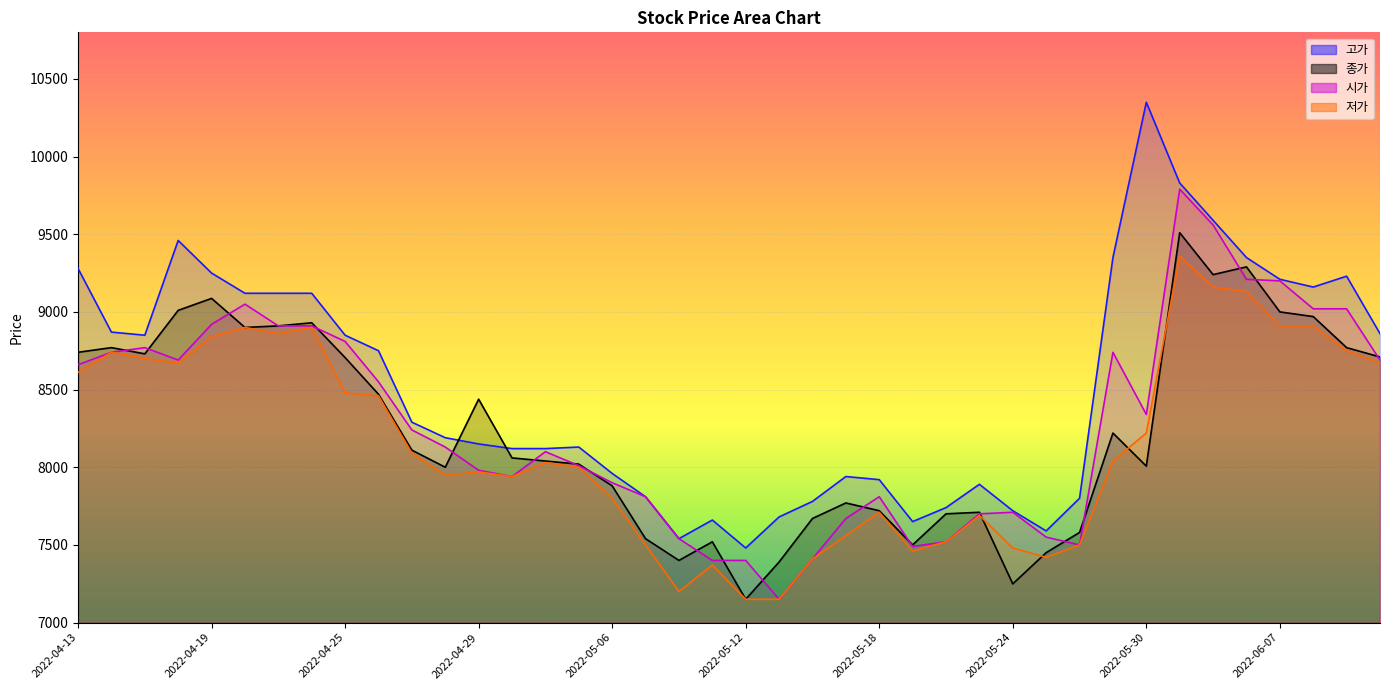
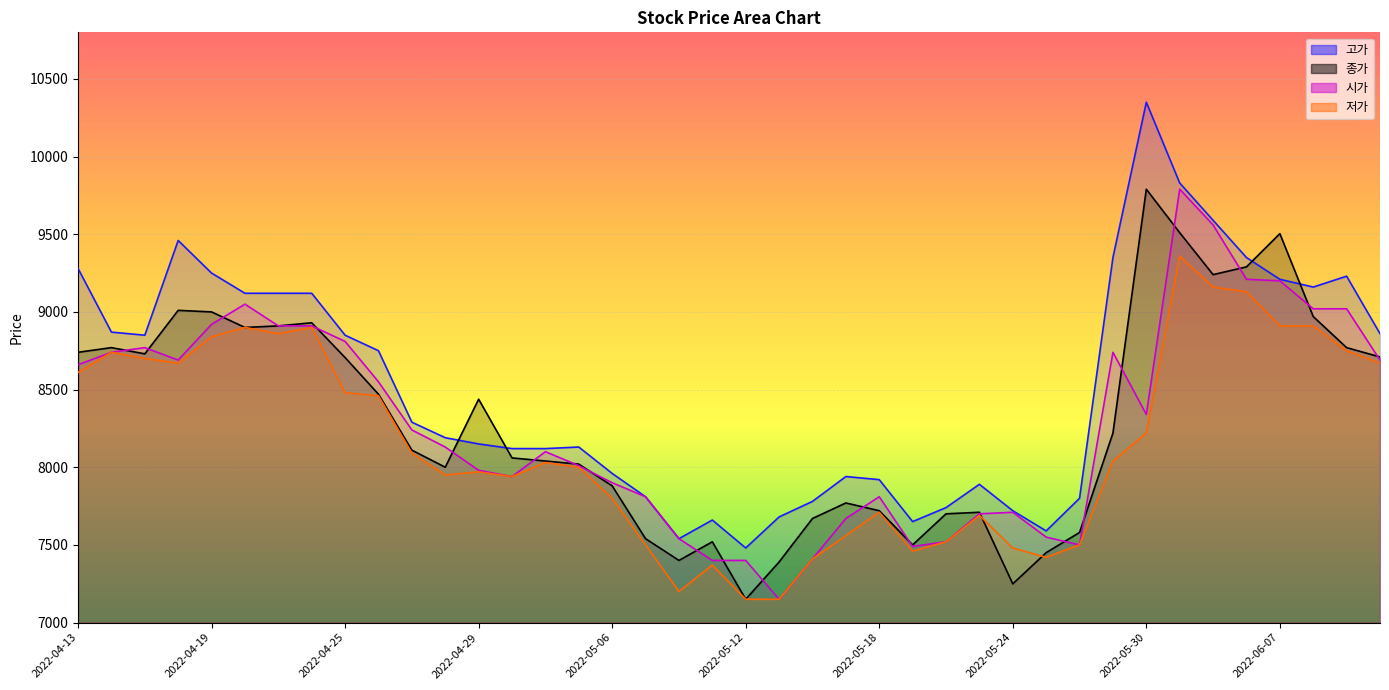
종가, 2022-04-19: 9090 -> 9000
종가, 2022-05-30: 8010 -> 9790
종가, 2022-06-07: 9000 -> 9500
